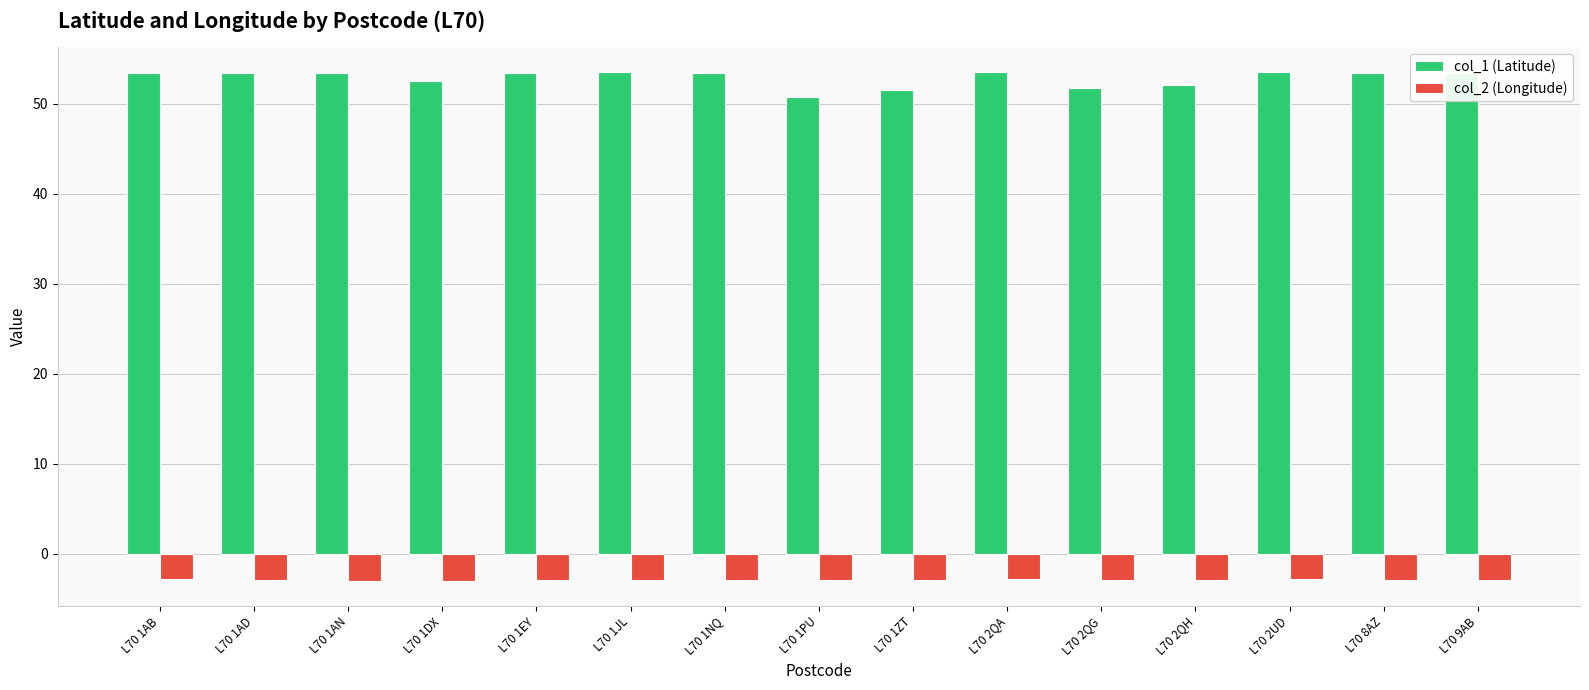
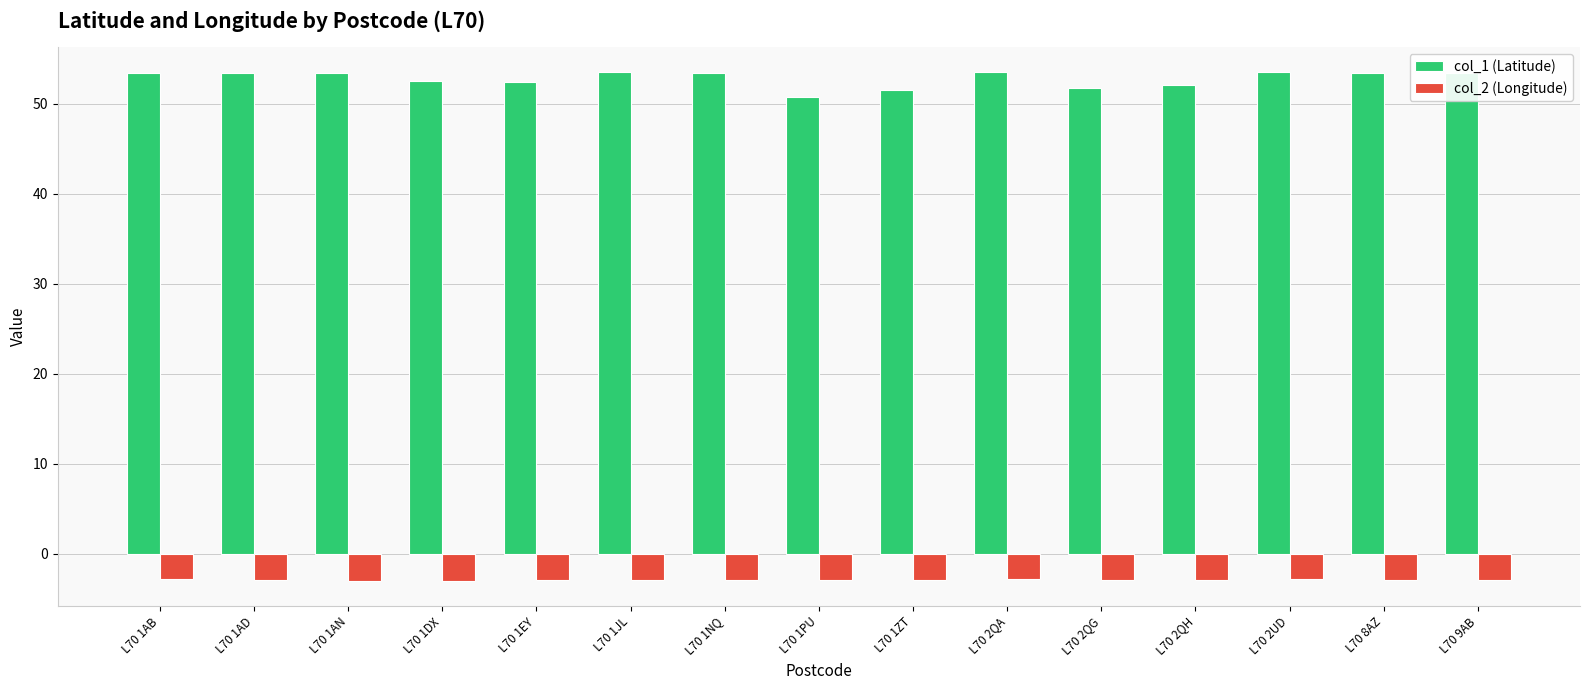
col_1 (Latitude), L70 1EY: 53 -> 52
